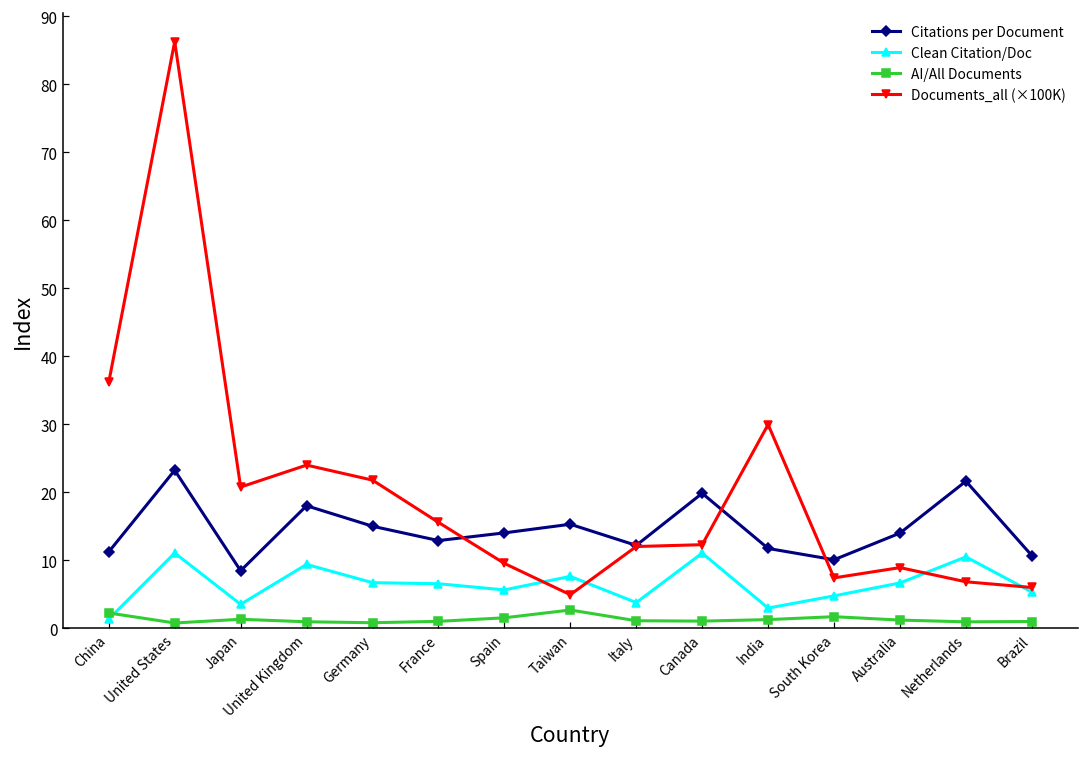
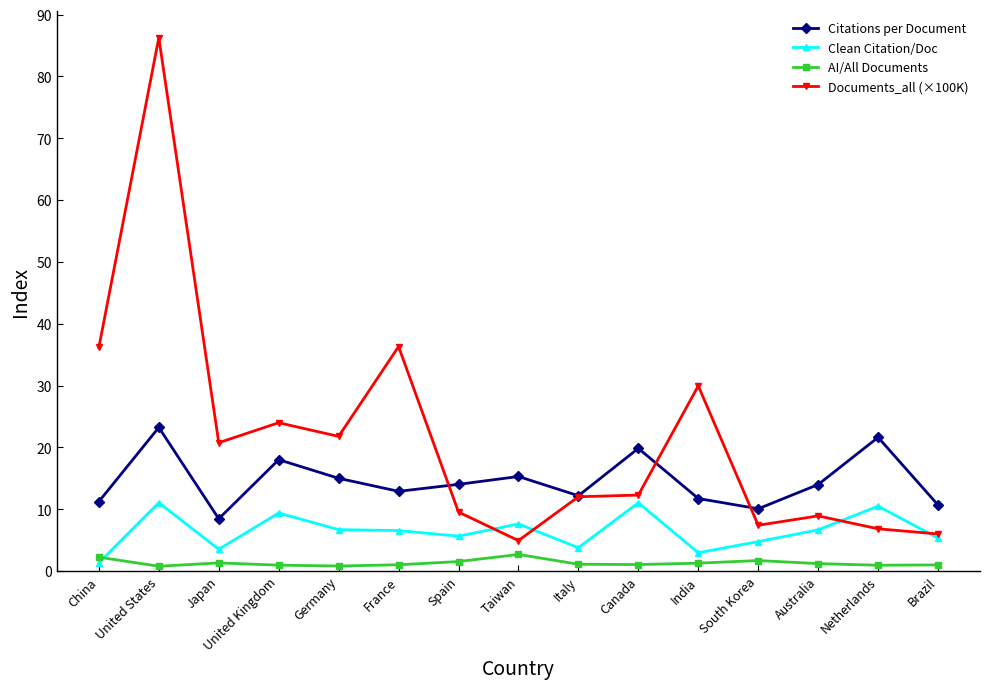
Documents_all (×100K), France: 16 -> 36
